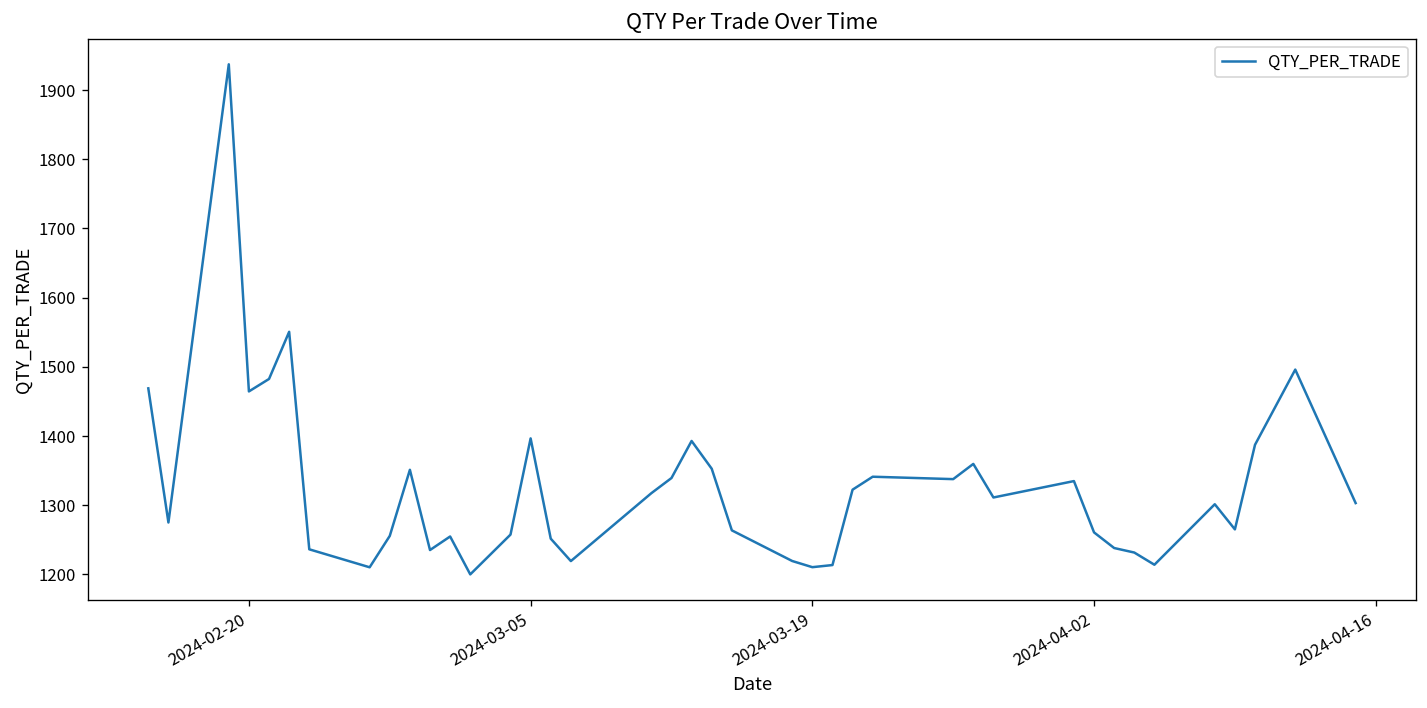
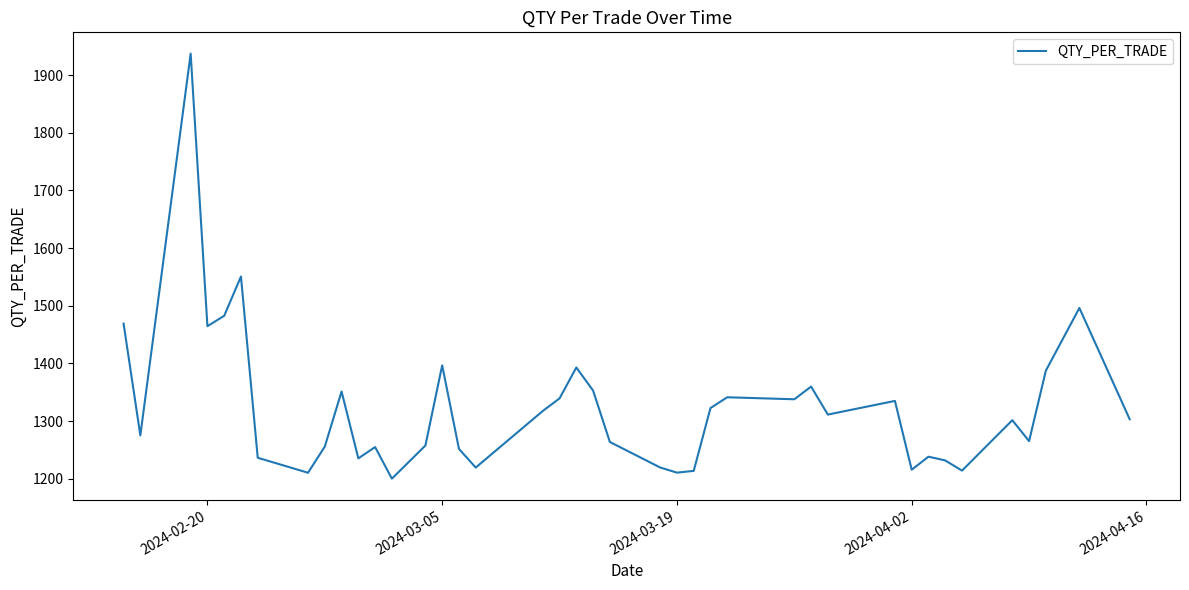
2024-04-02: 1260 -> 1220
